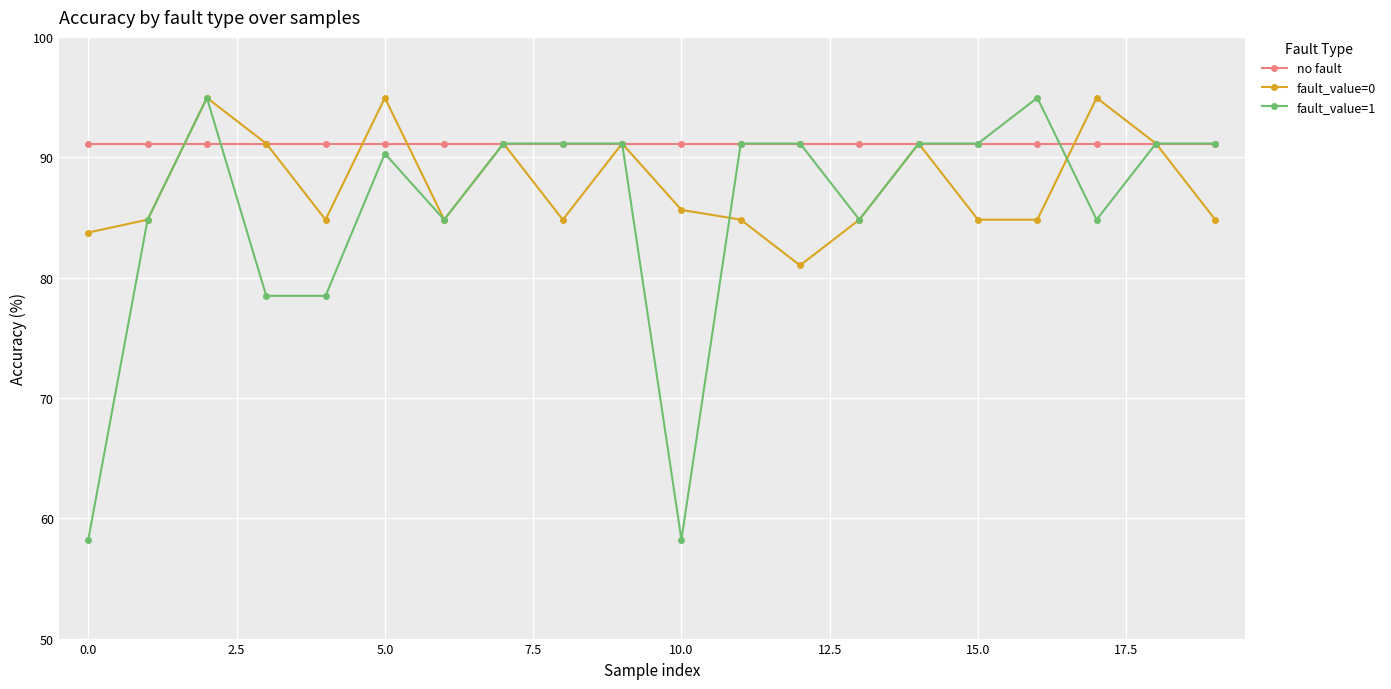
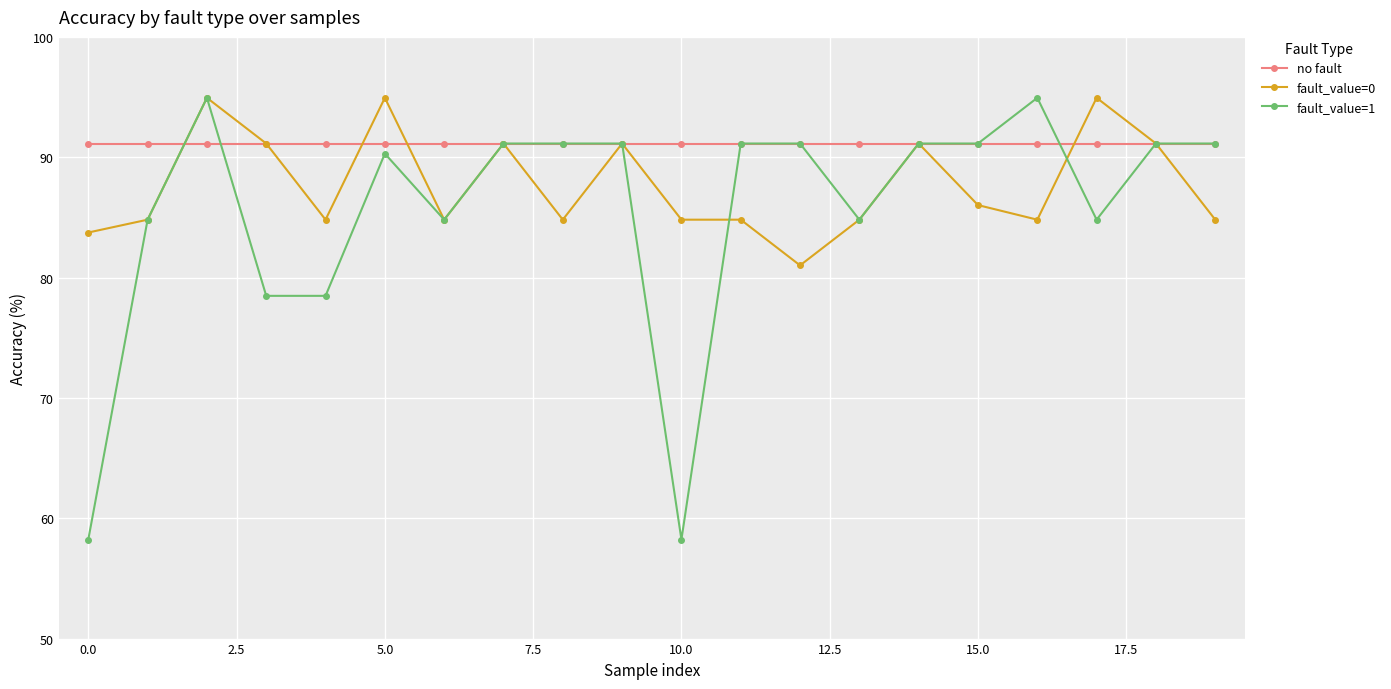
fault_value=0, 10.0: 85.6 -> 84.8
fault_value=0, 15.0: 84.8 -> 86.0
